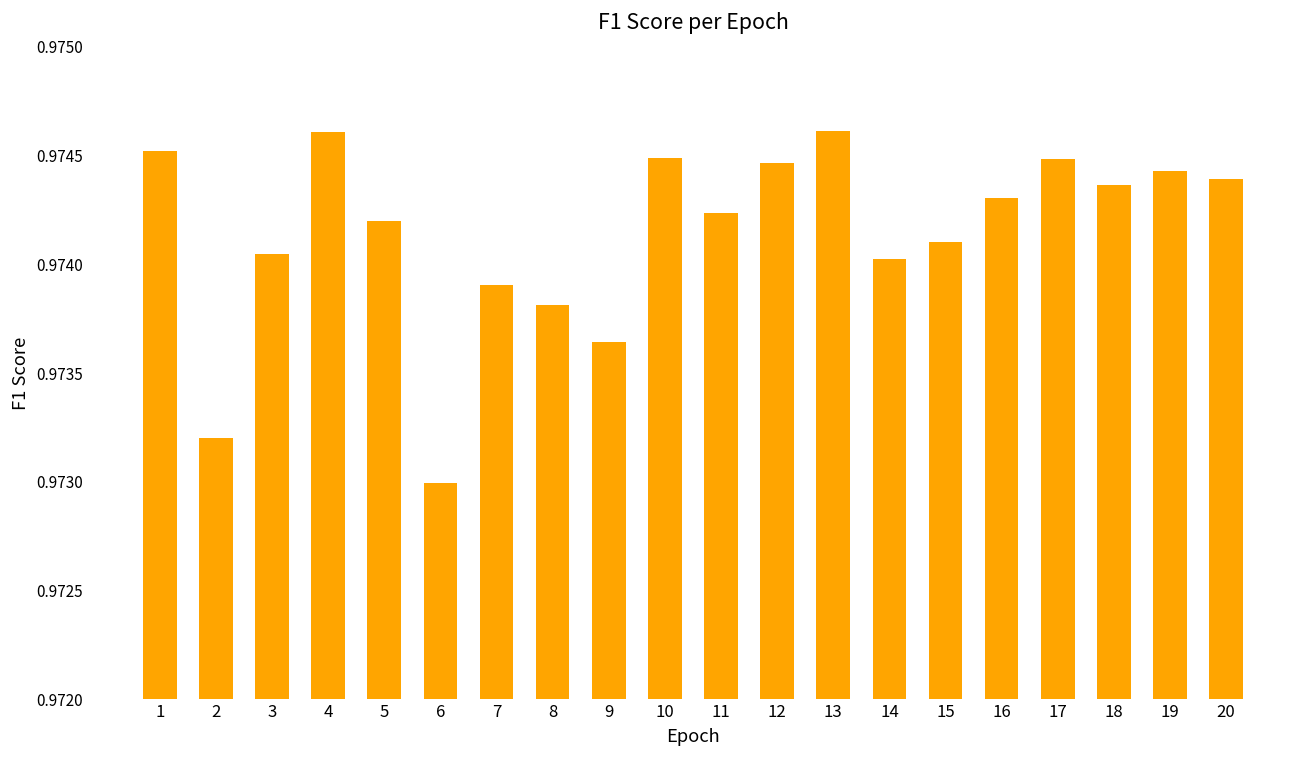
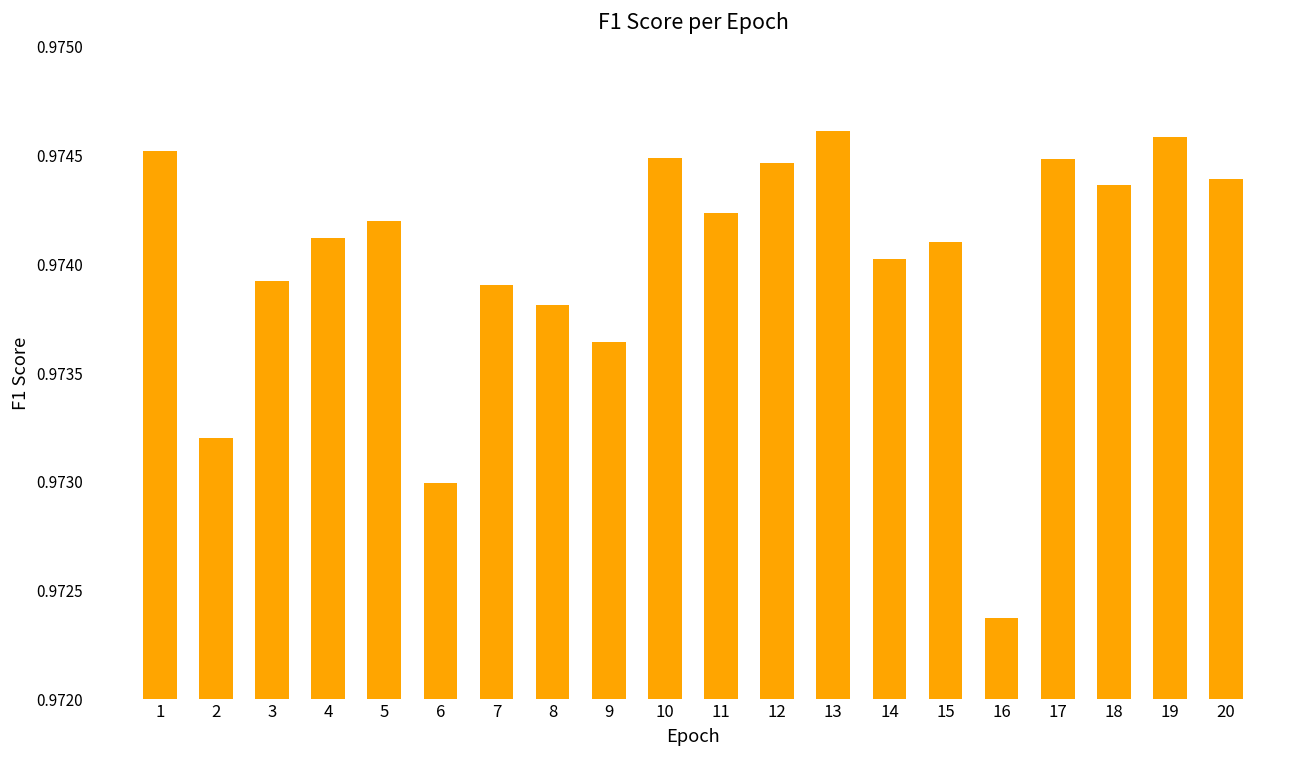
3: 0.97405 -> 0.97393
4: 0.97461 -> 0.97412
16: 0.97430 -> 0.97238
19: 0.97443 -> 0.97458
